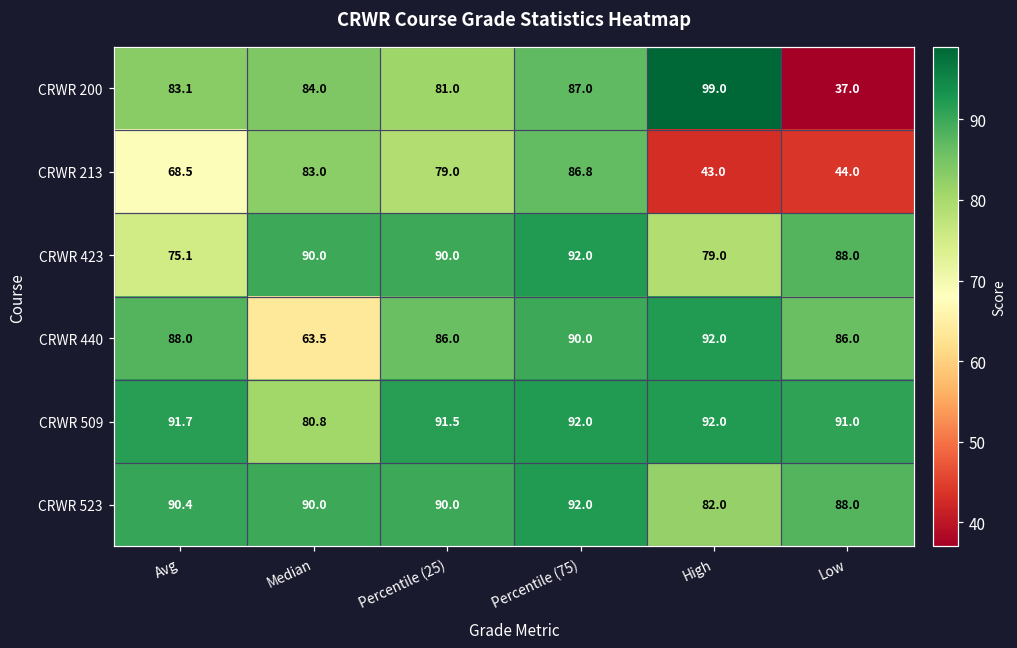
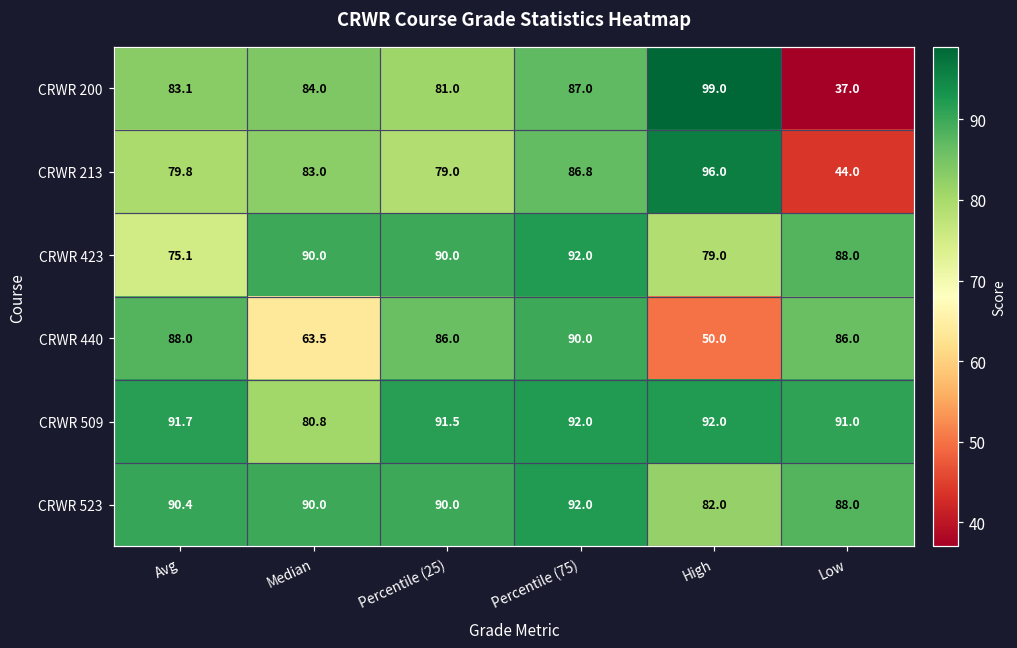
CRWR 213, Avg: 68.5 -> 79.8
CRWR 213, High: 43.0 -> 96.0
CRWR 440, High: 92.0 -> 50.0
